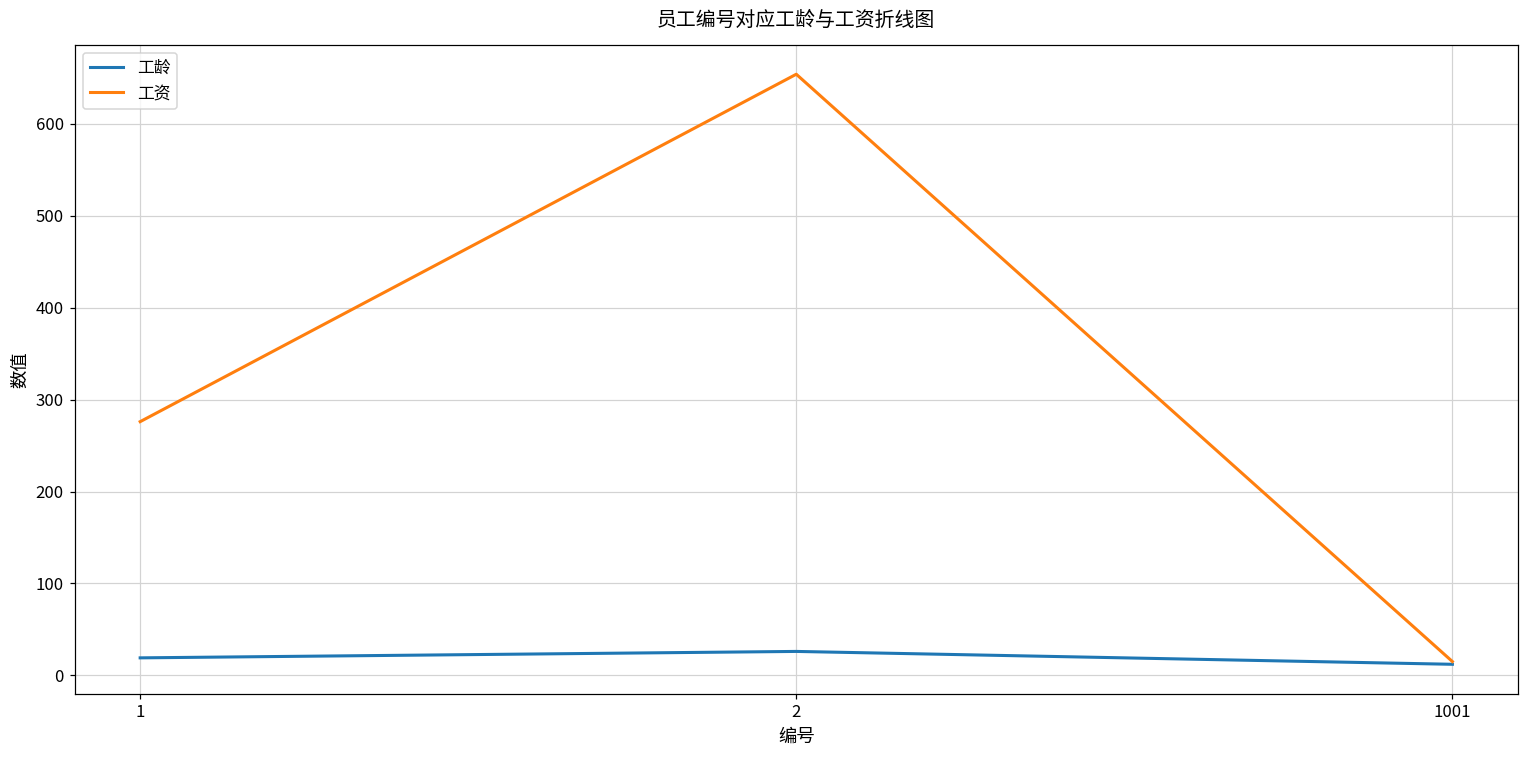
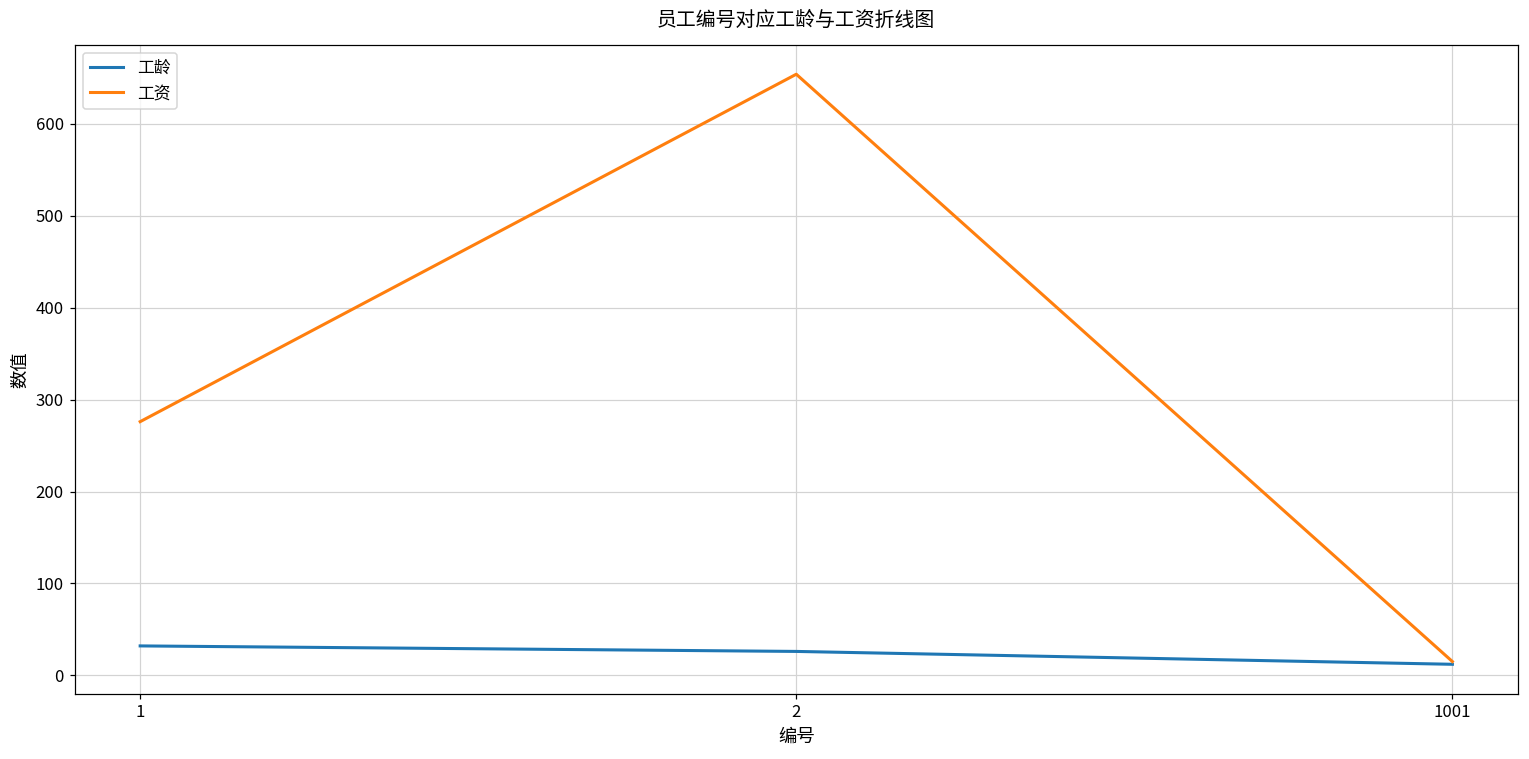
工龄, 1: 20 -> 30
